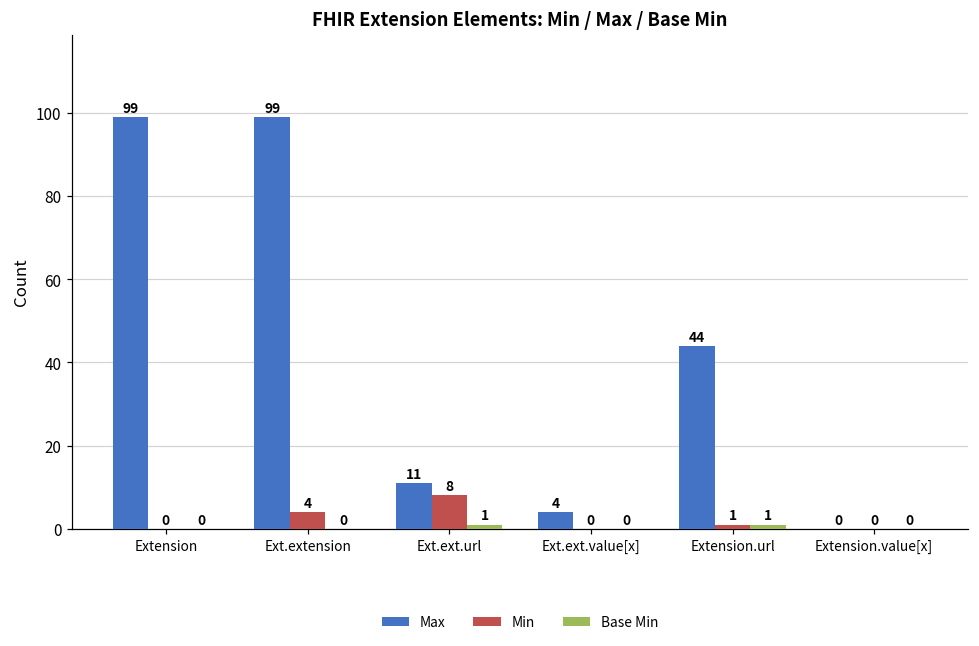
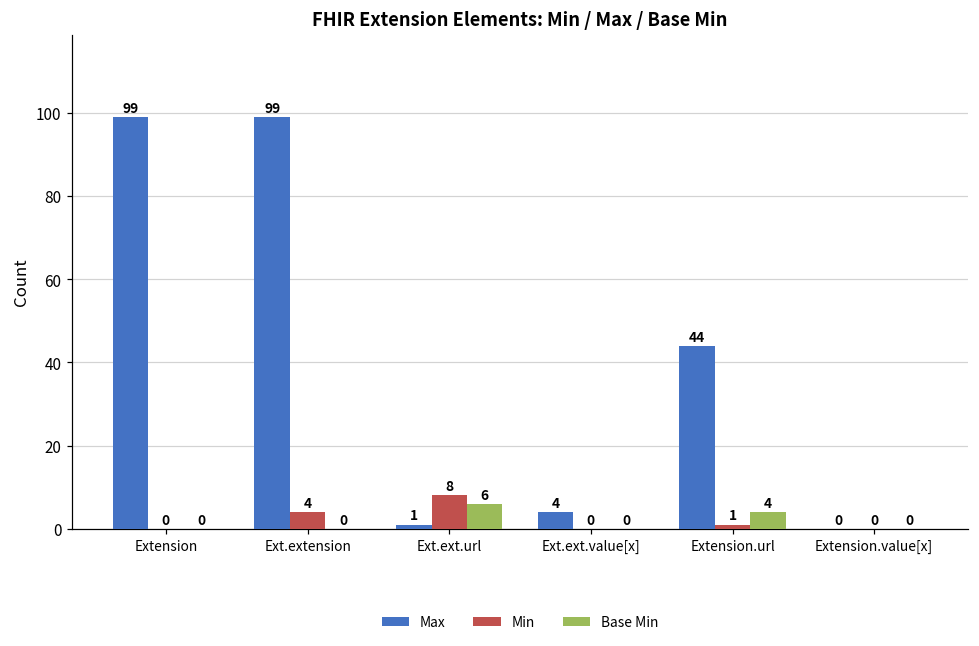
Max, Ext.ext.url: 11 -> 1
Base Min, Ext.ext.url: 1 -> 6
Base Min, Extension.url: 1 -> 4
